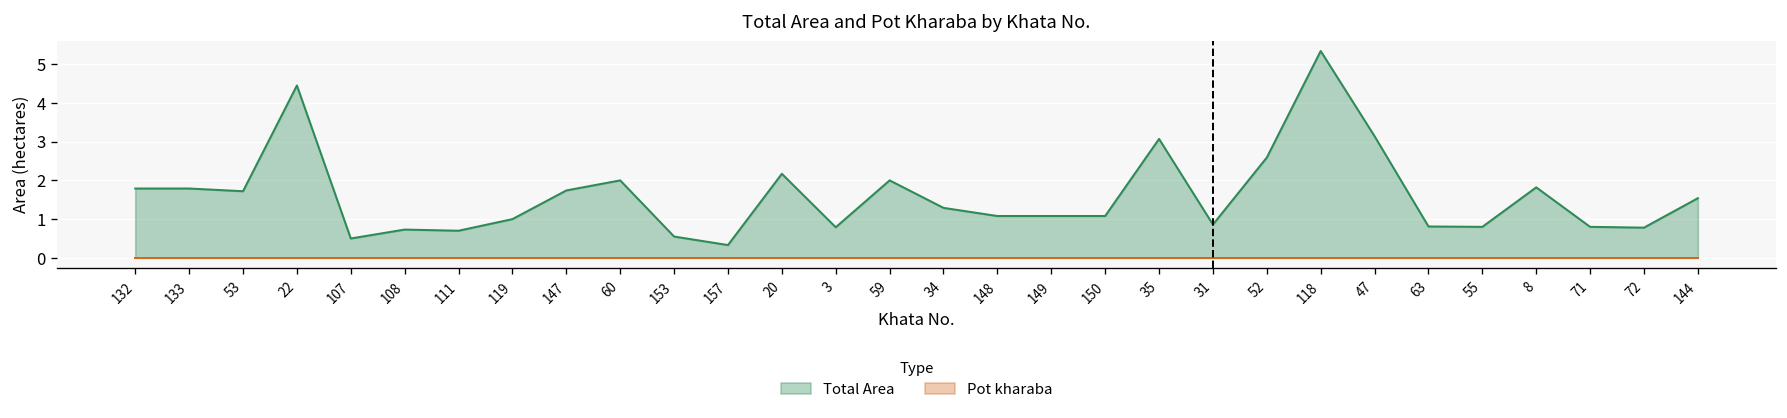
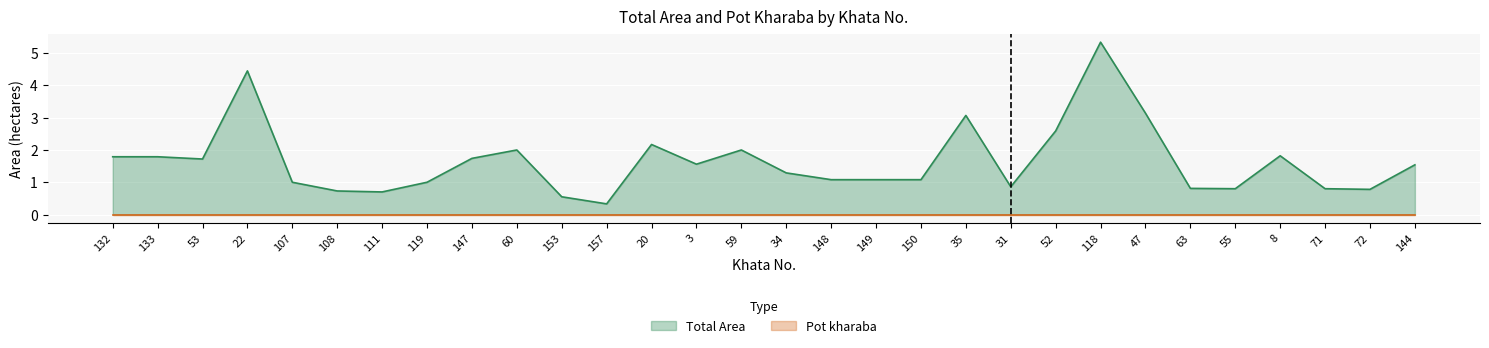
Total Area, 107: 0.5 -> 1.0
Total Area, 3: 0.8 -> 1.6
